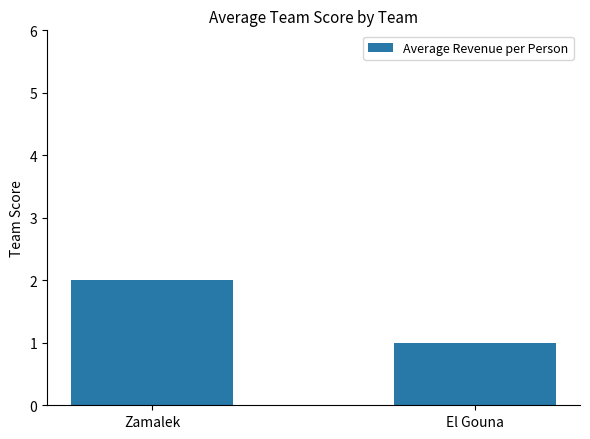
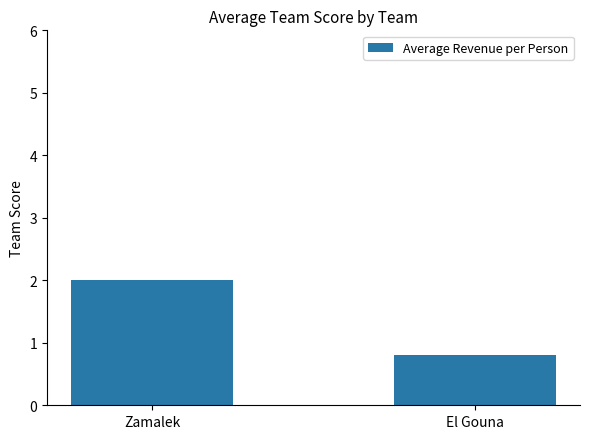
El Gouna: 1.0 -> 0.8
